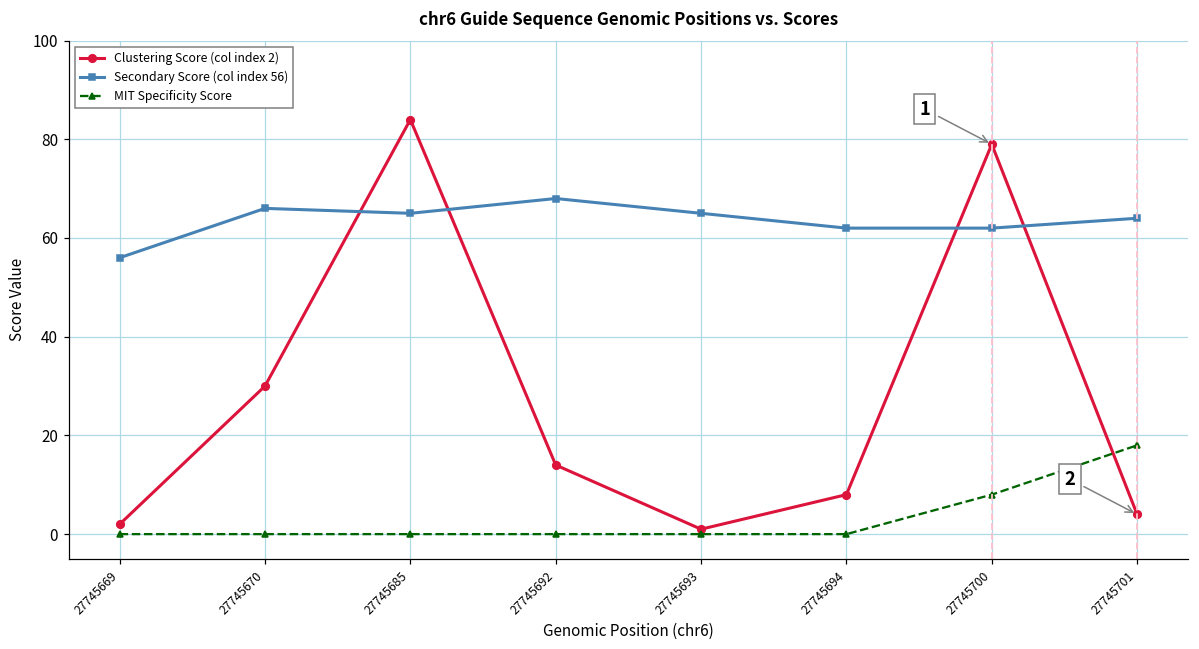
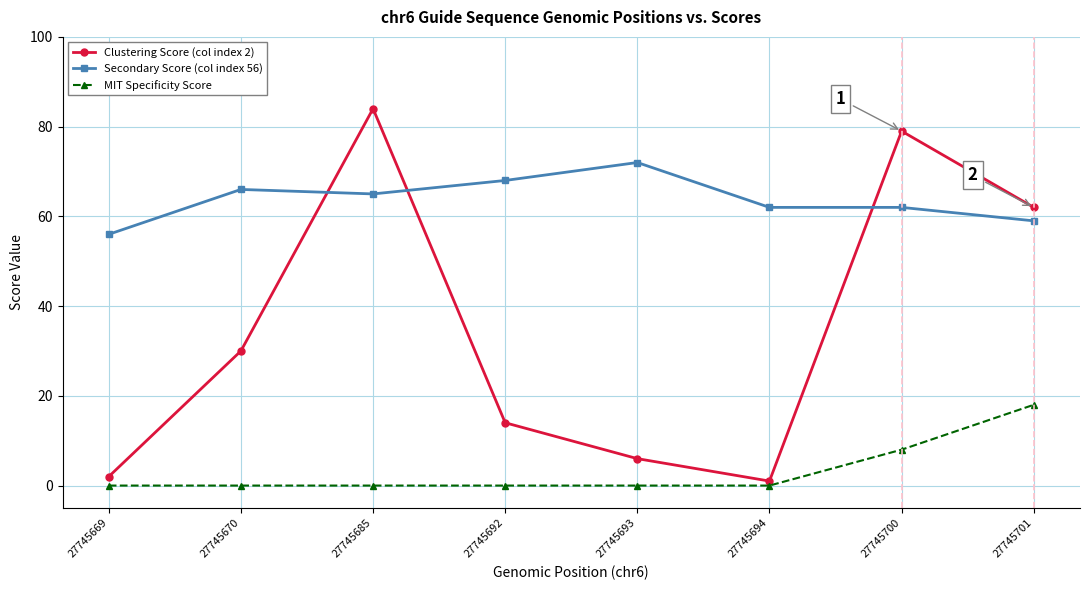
Clustering Score (col index 2), 27745693: 1 -> 6
Secondary Score (col index 56), 27745693: 65 -> 72
Clustering Score (col index 2), 27745694: 8 -> 1
Clustering Score (col index 2), 27745701: 4 -> 62
Secondary Score (col index 56), 27745701: 64 -> 59
